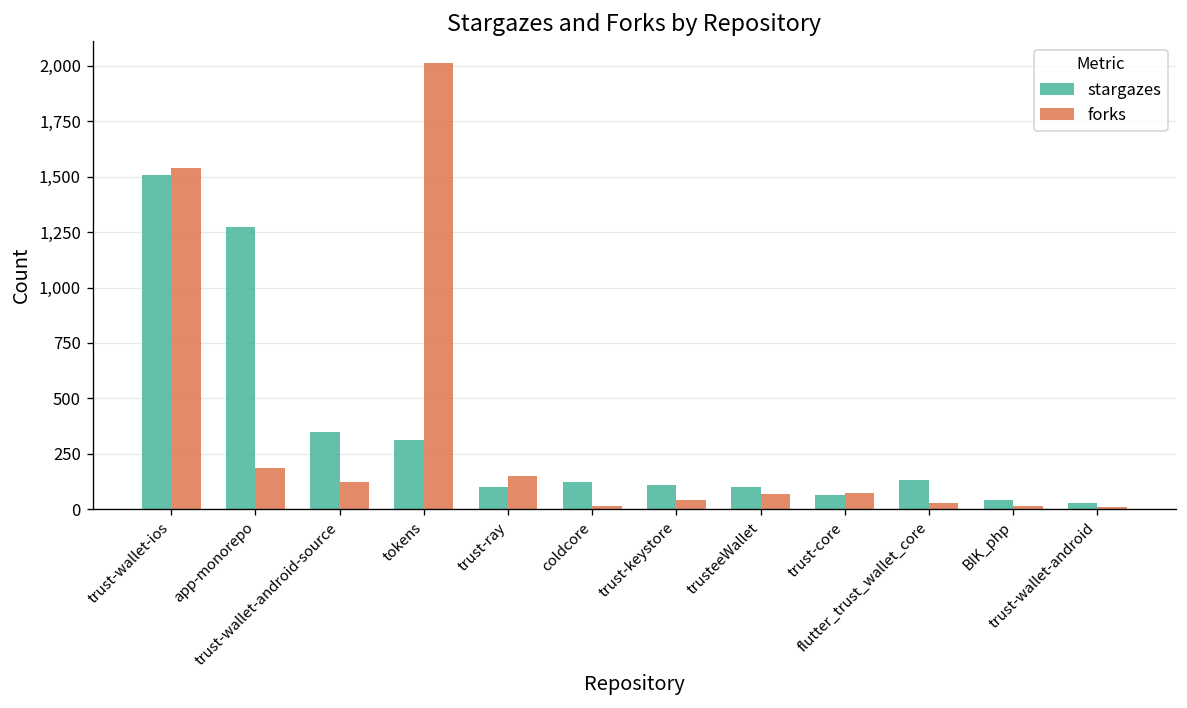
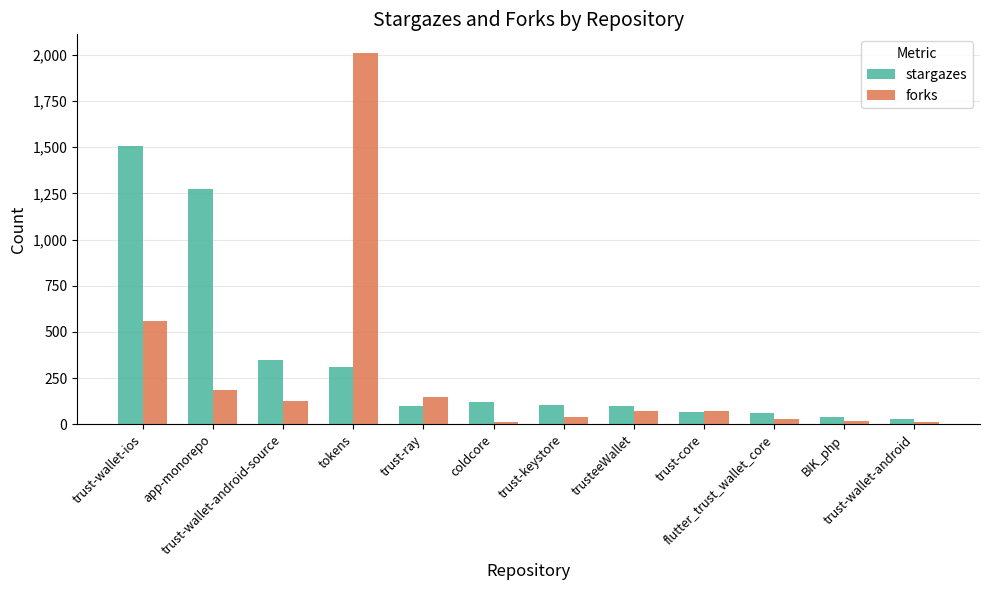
forks, trust-wallet-ios: 1,540 -> 560
stargazes, flutter_trust_wallet_core: 130 -> 60
